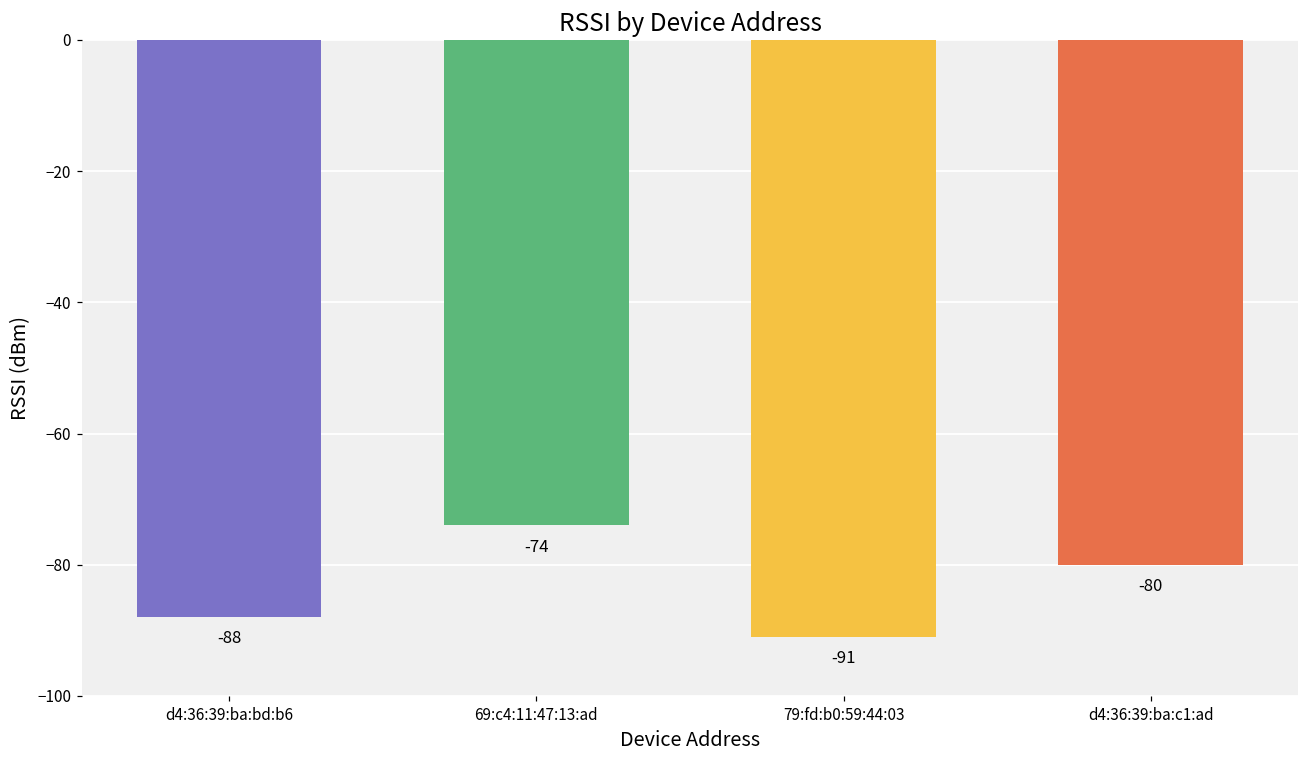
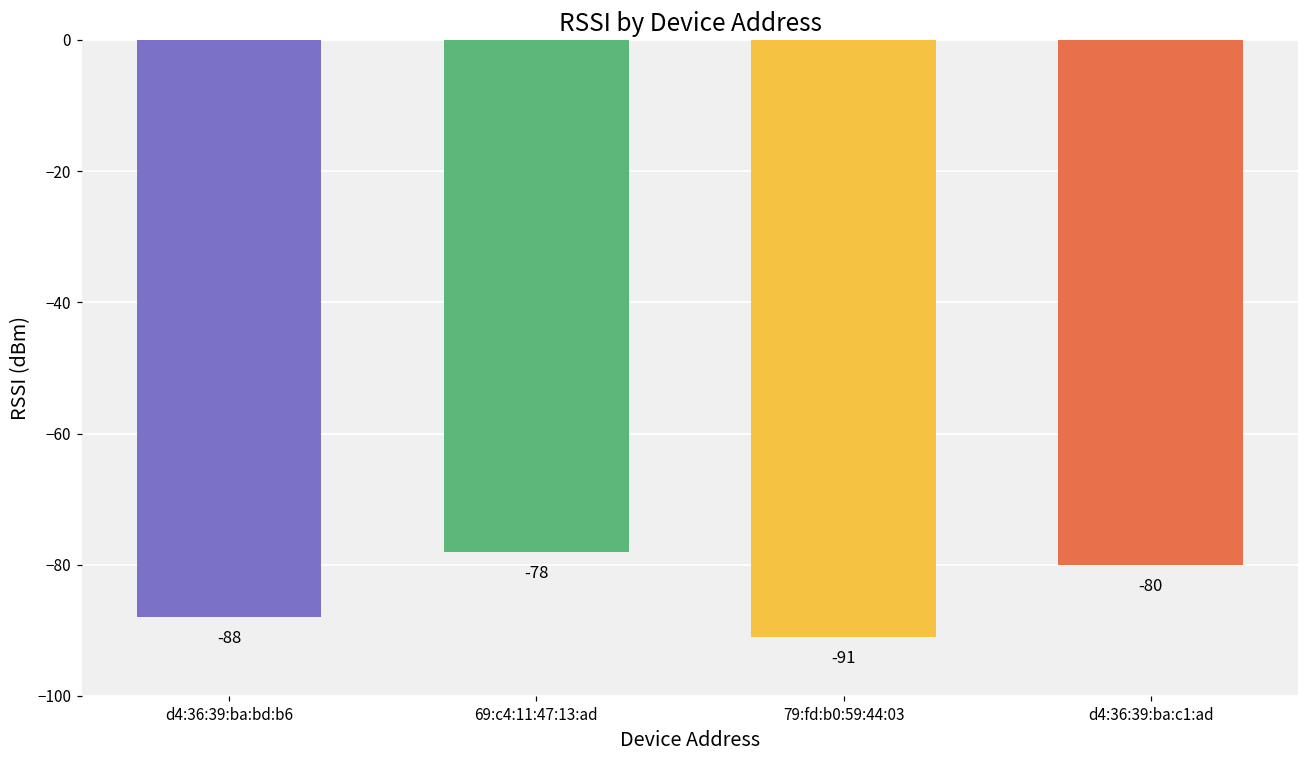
69:c4:11:47:13:ad: -74 -> -78
